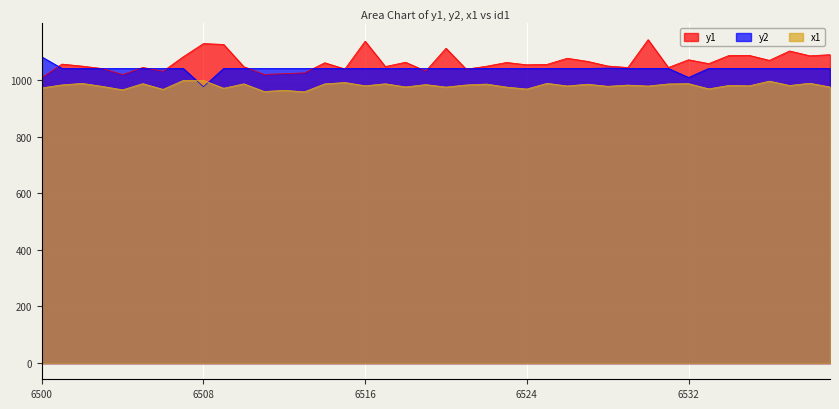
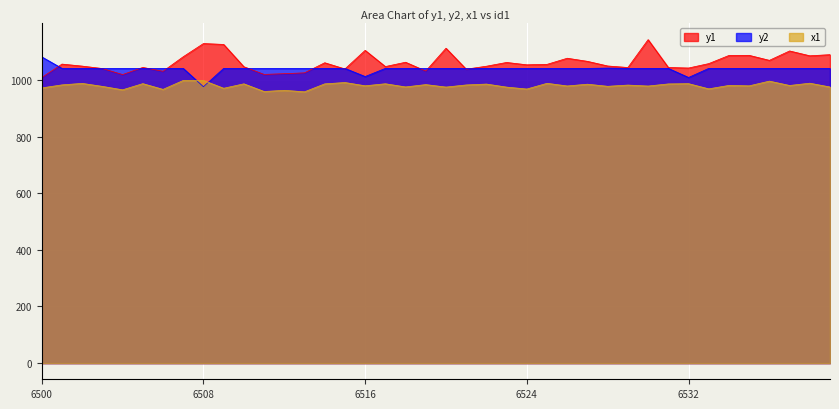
y1, 6516: 1140 -> 1110
y2, 6516: 1040 -> 1010
y1, 6532: 1070 -> 1040
